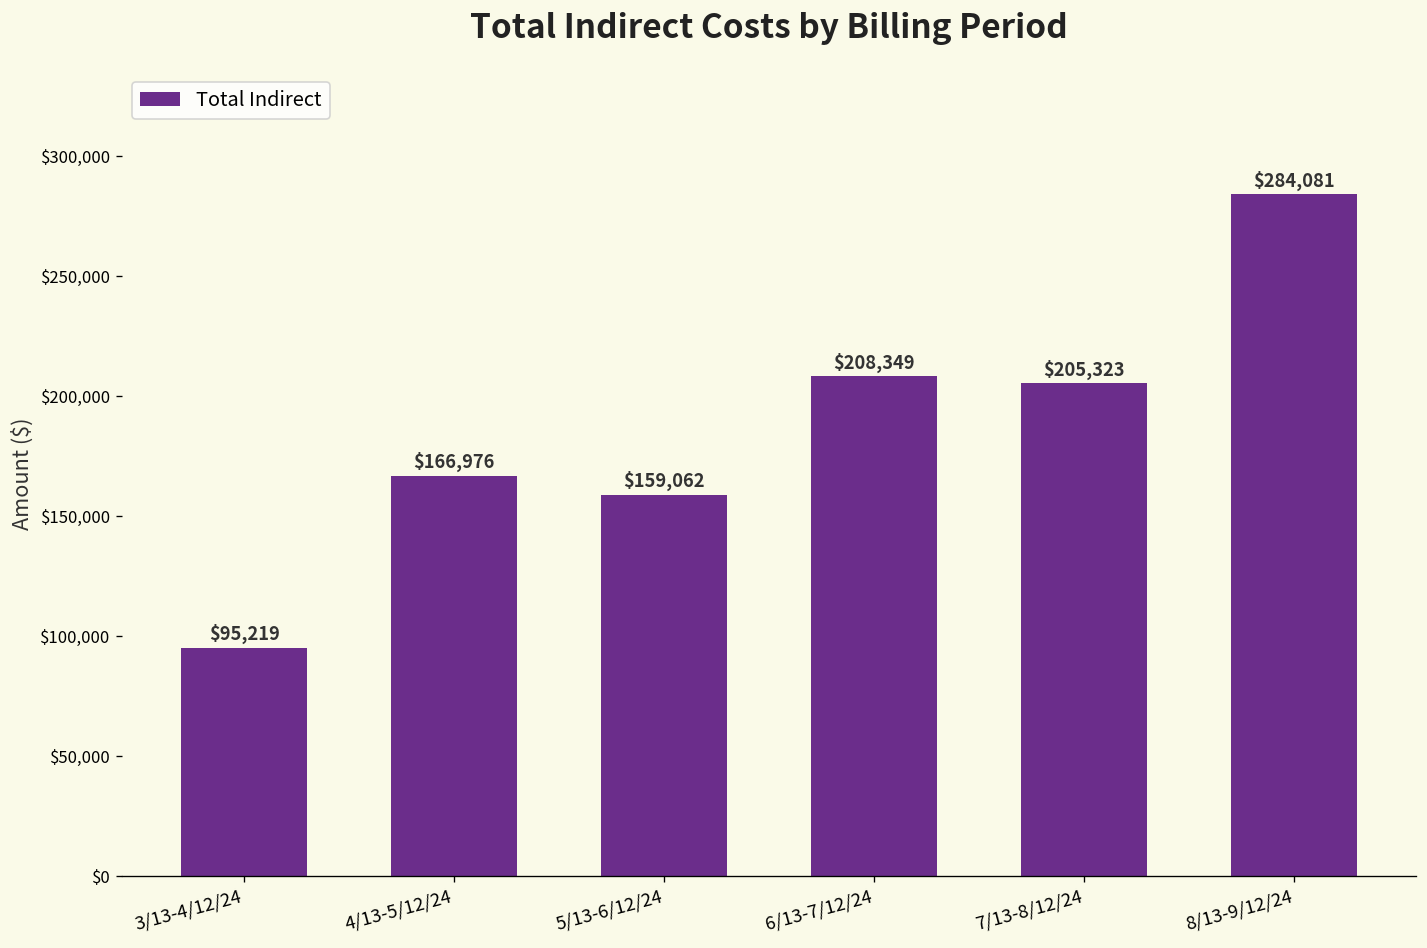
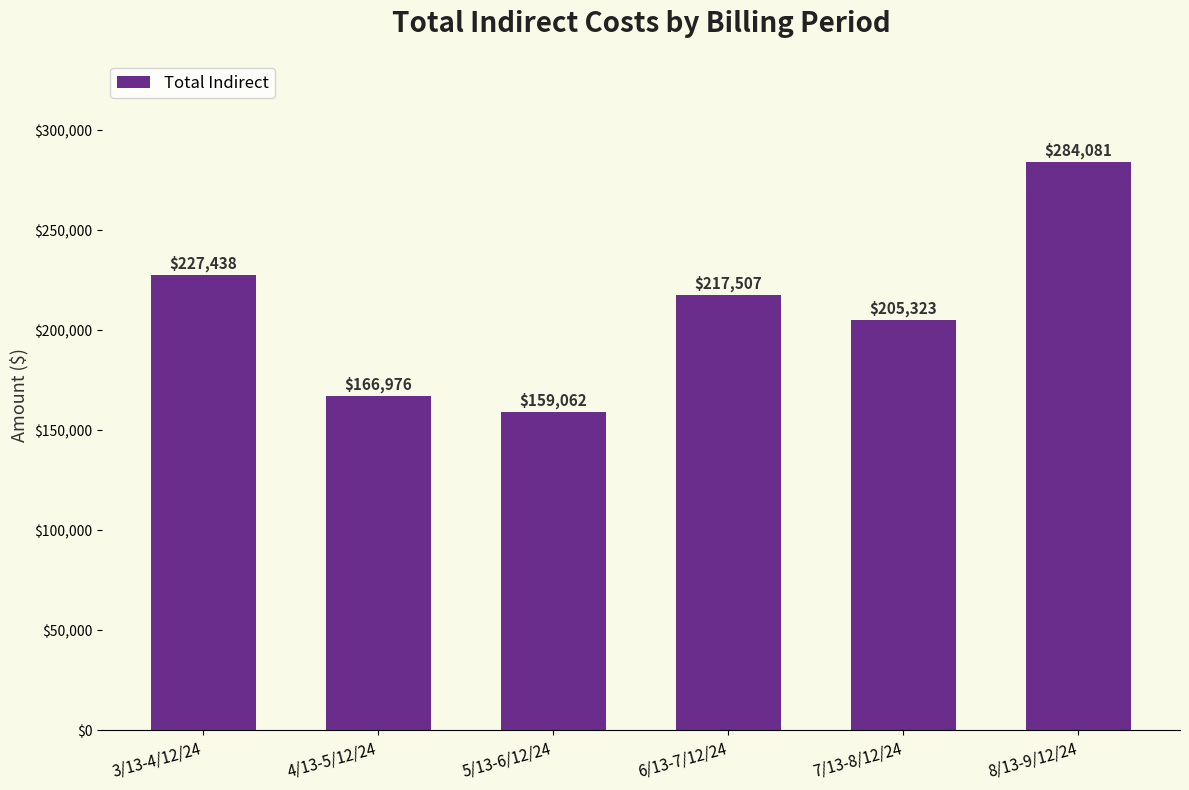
3/13-4/12/24: $95,219 -> $227,438
6/13-7/12/24: $208,349 -> $217,507
